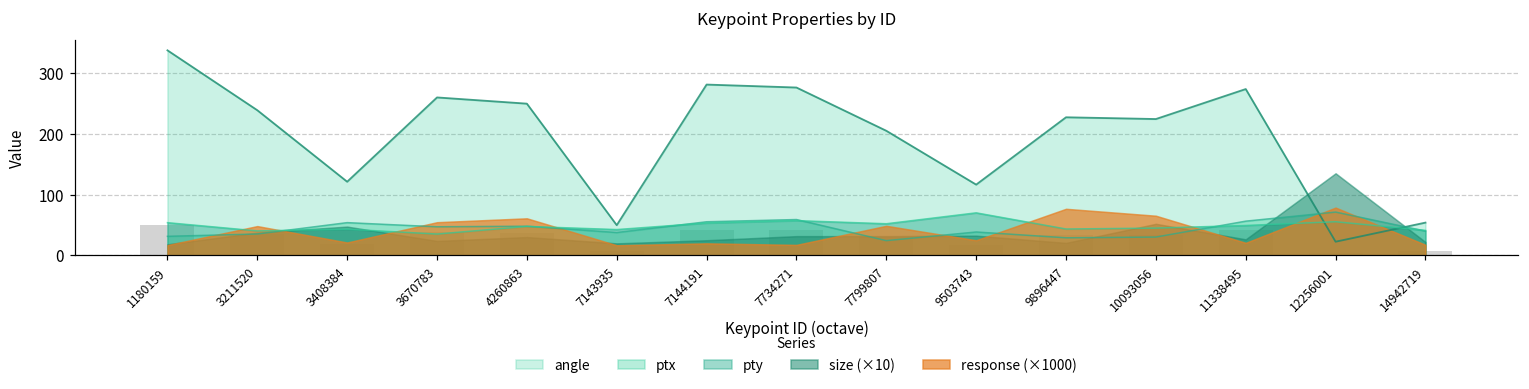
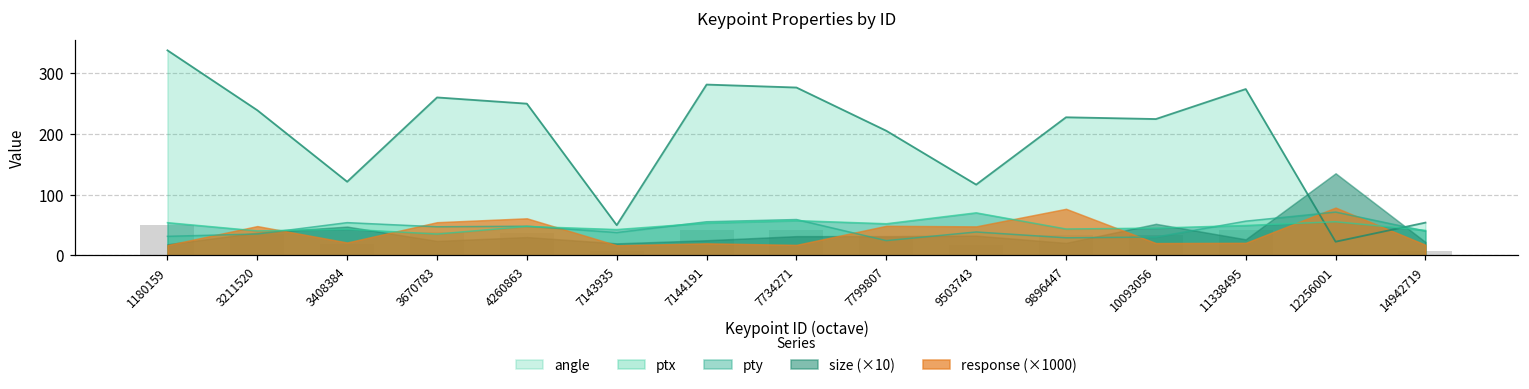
response (×1000), 9503743: 20 -> 50
response (×1000), 10093056: 70 -> 20
